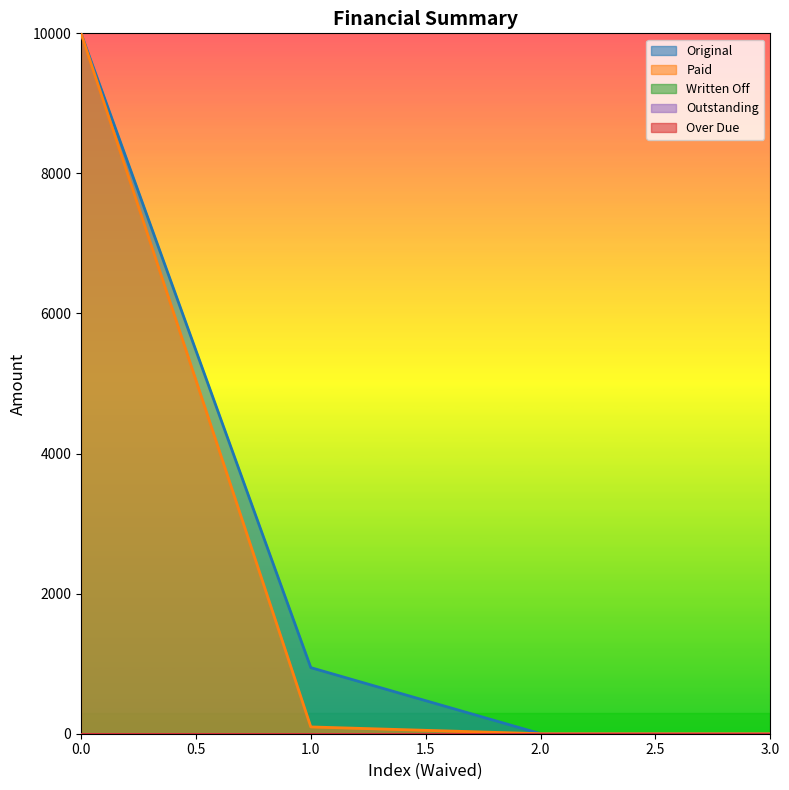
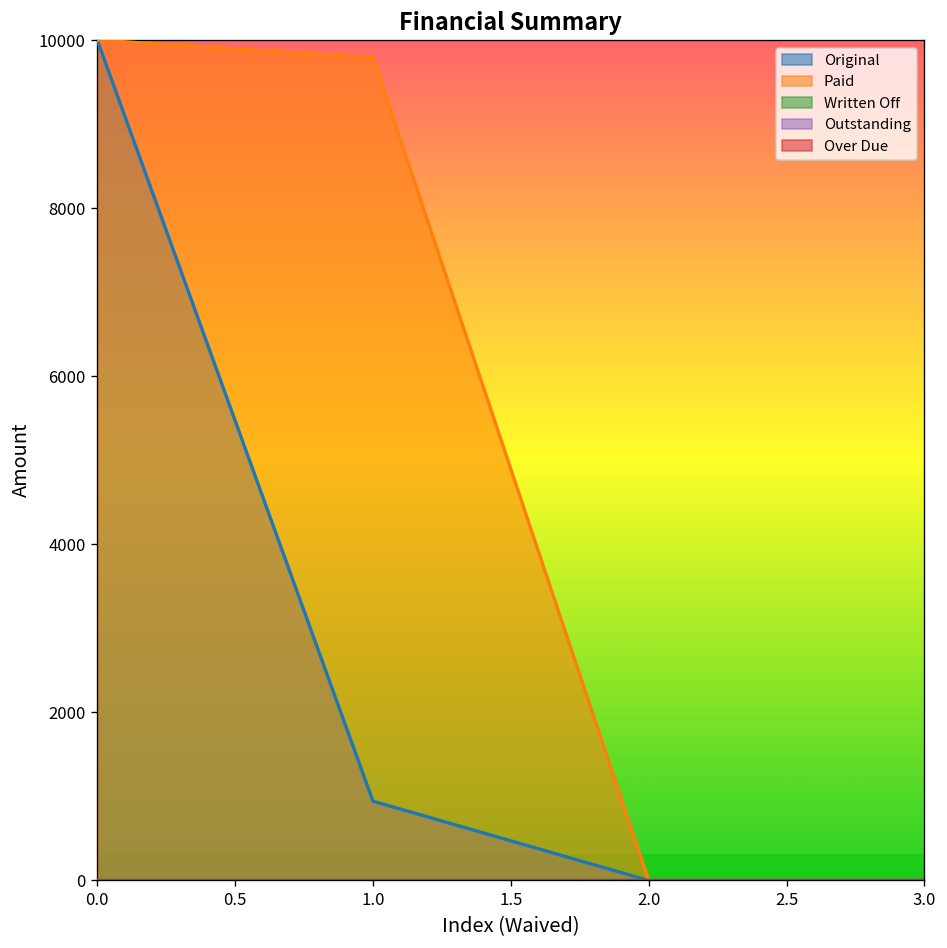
Paid, 1.0: 100 -> 9800
